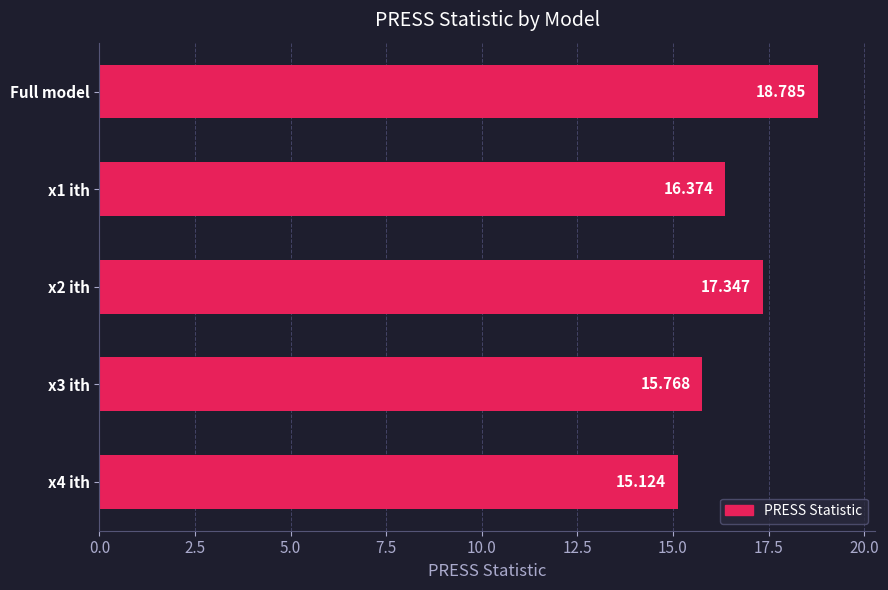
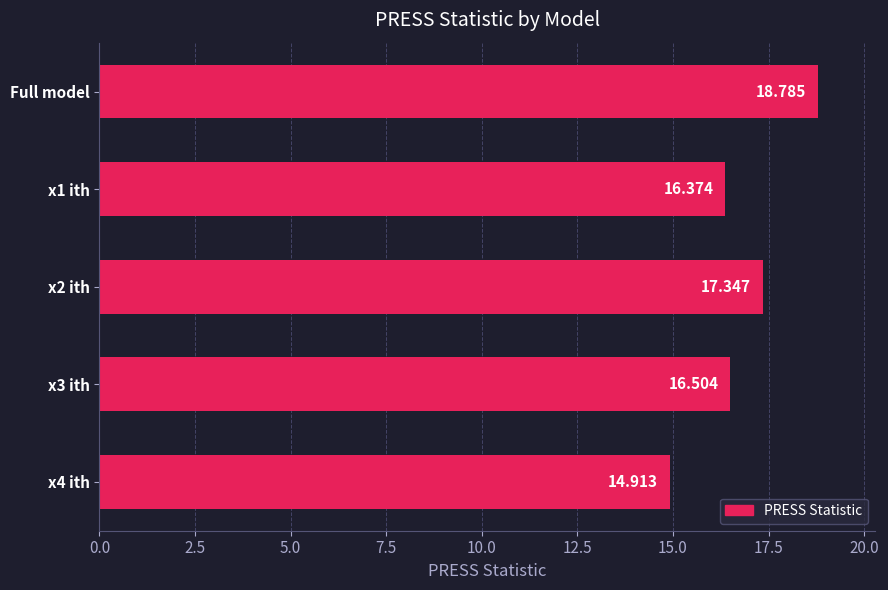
x3 ith: 15.768 -> 16.504
x4 ith: 15.124 -> 14.913
